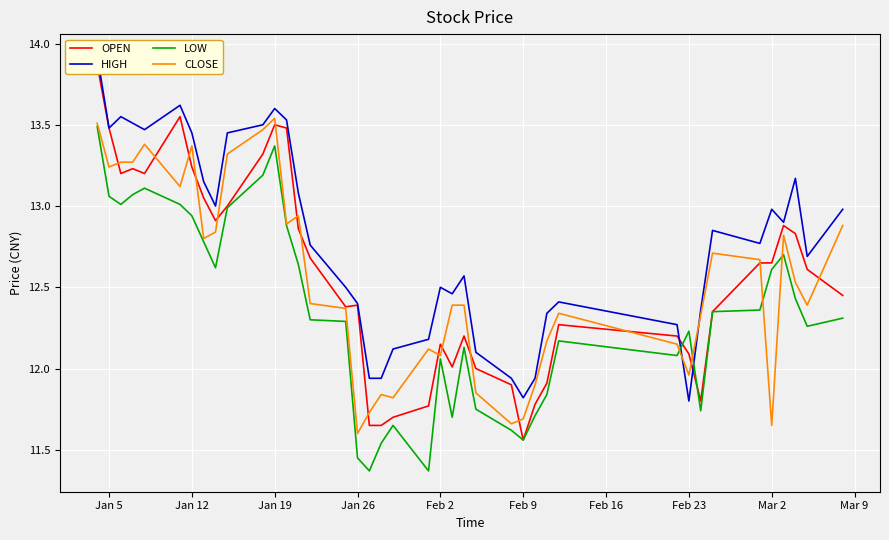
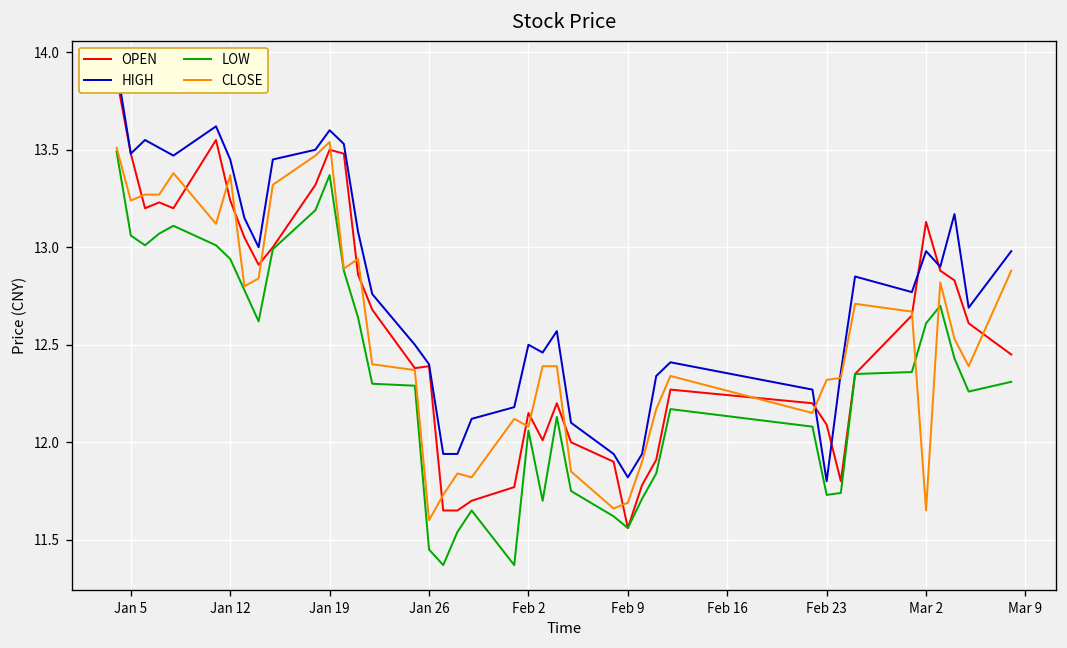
LOW, Feb 23: 12.23 -> 11.73
CLOSE, Feb 23: 11.96 -> 12.32
OPEN, Mar 2: 12.65 -> 13.13
